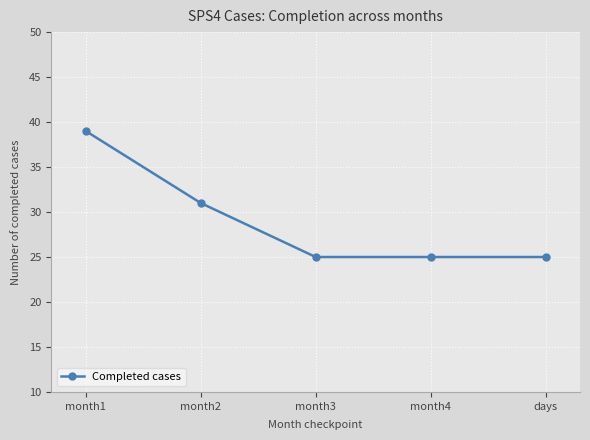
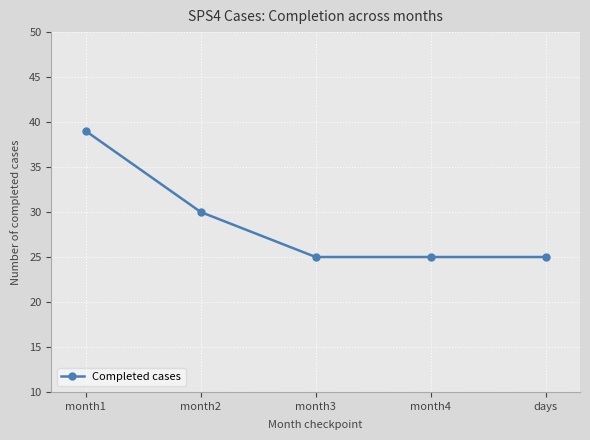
month2: 31 -> 30
